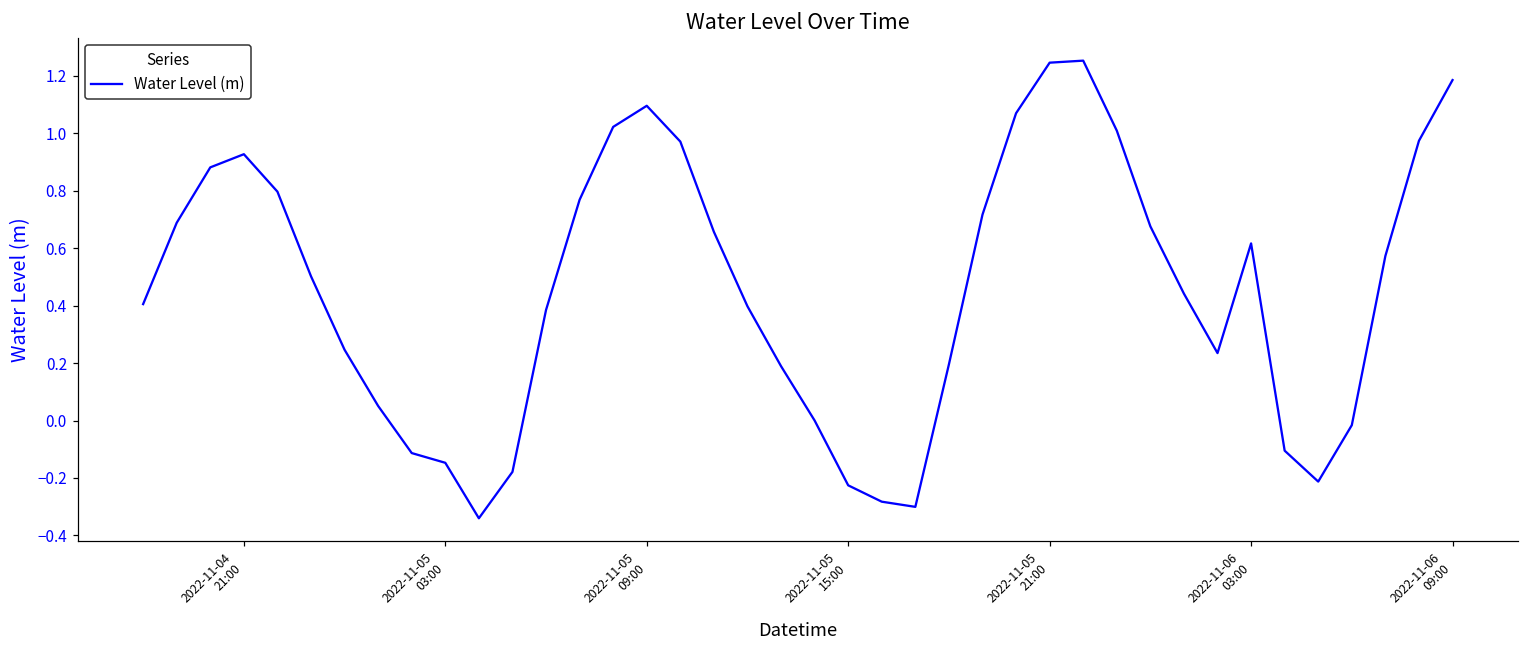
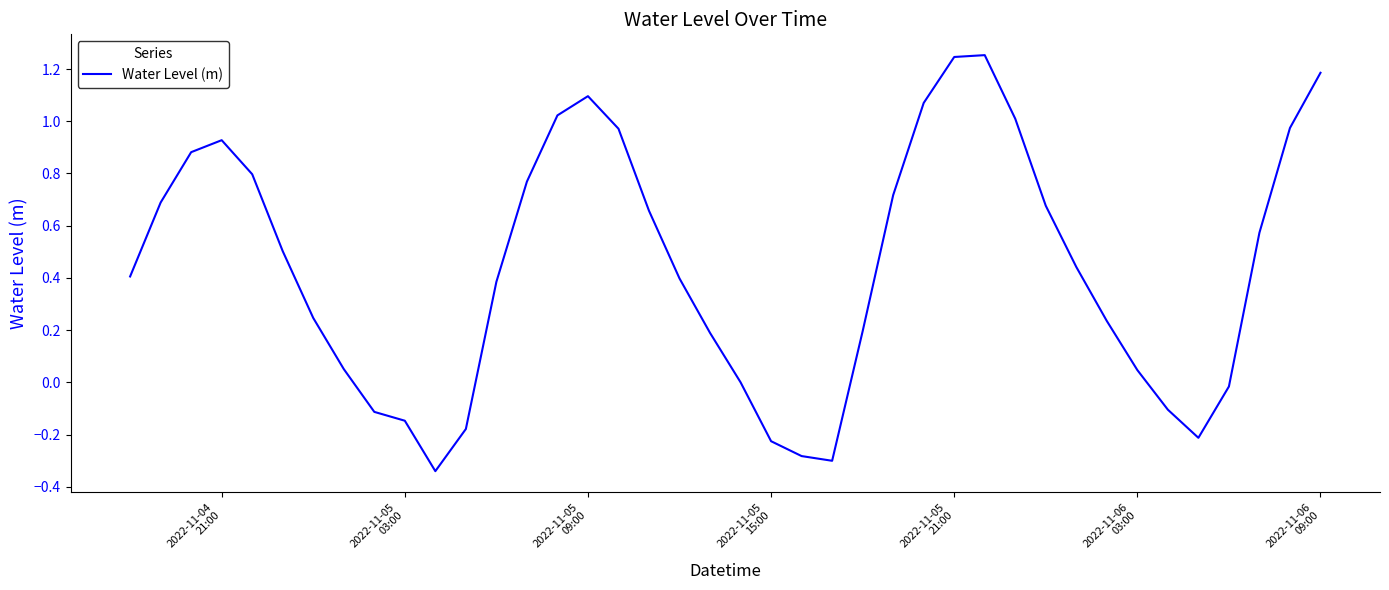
2022-11-06 03:00: 0.62 -> 0.05
